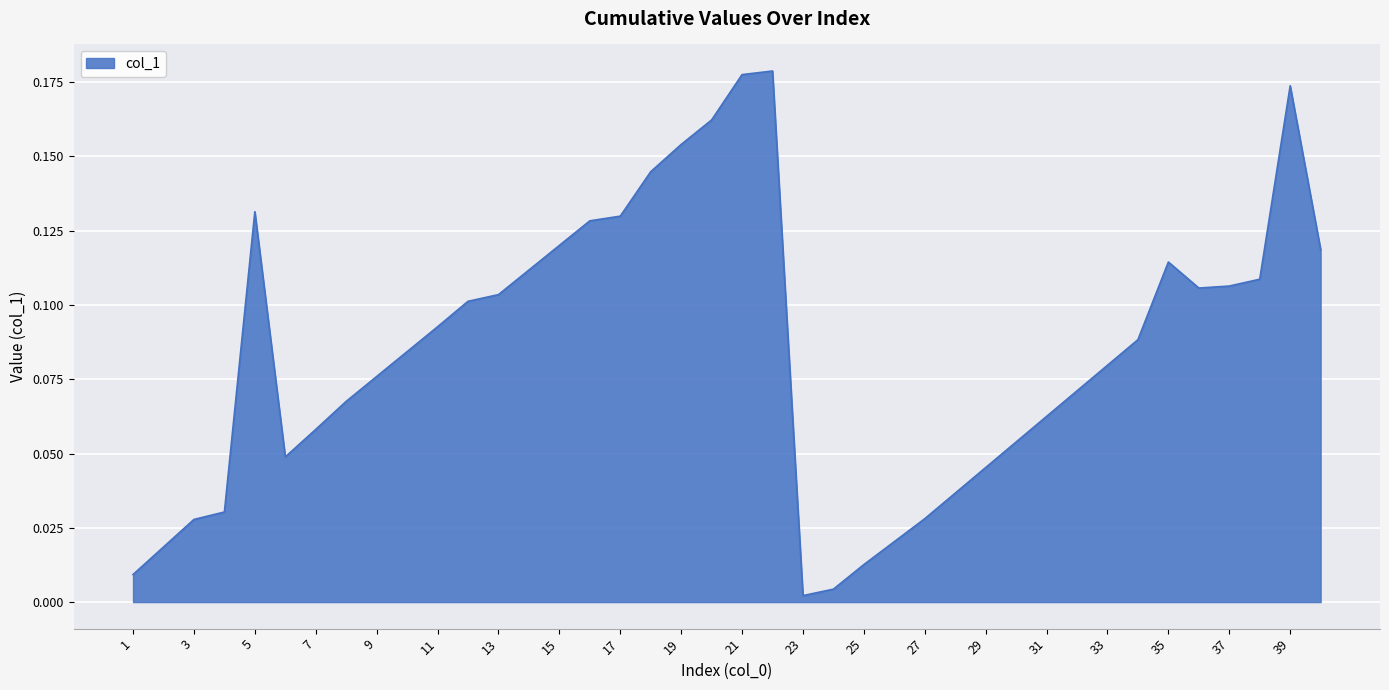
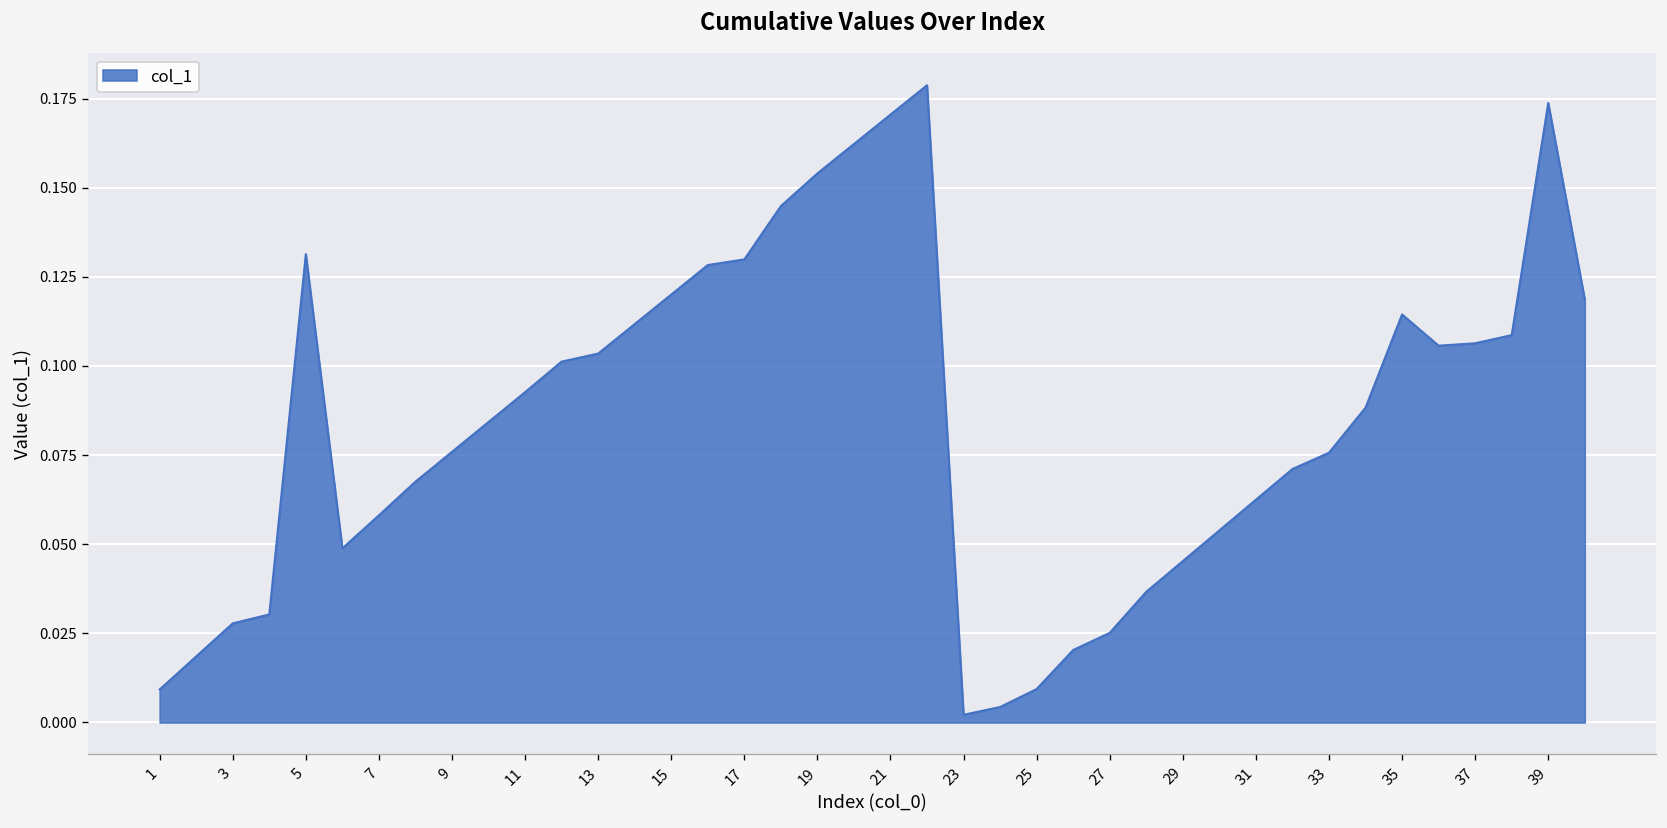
21: 0.178 -> 0.171
25: 0.013 -> 0.009
27: 0.028 -> 0.025
33: 0.080 -> 0.076
